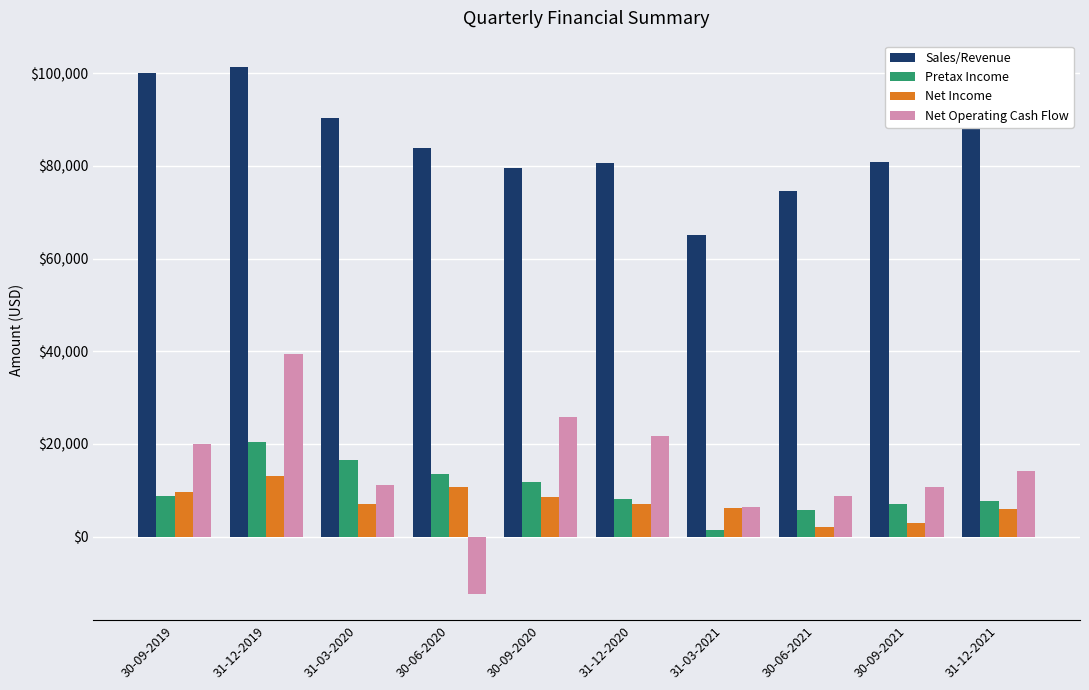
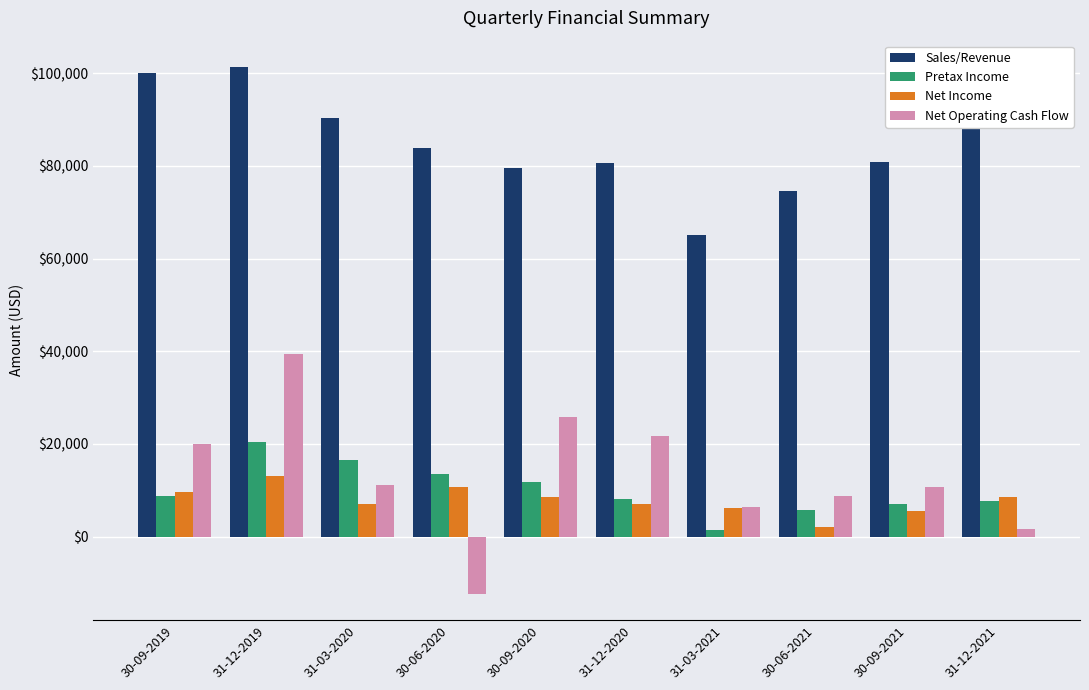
Net Income, 30-09-2021: $3,000 -> $6,000
Net Income, 31-12-2021: $6,000 -> $9,000
Net Operating Cash Flow, 31-12-2021: $14,000 -> $2,000
